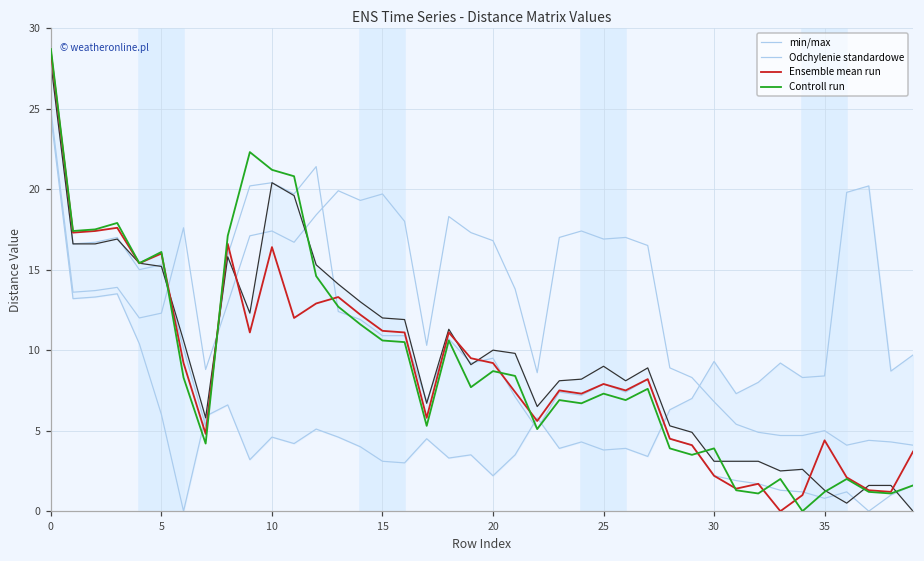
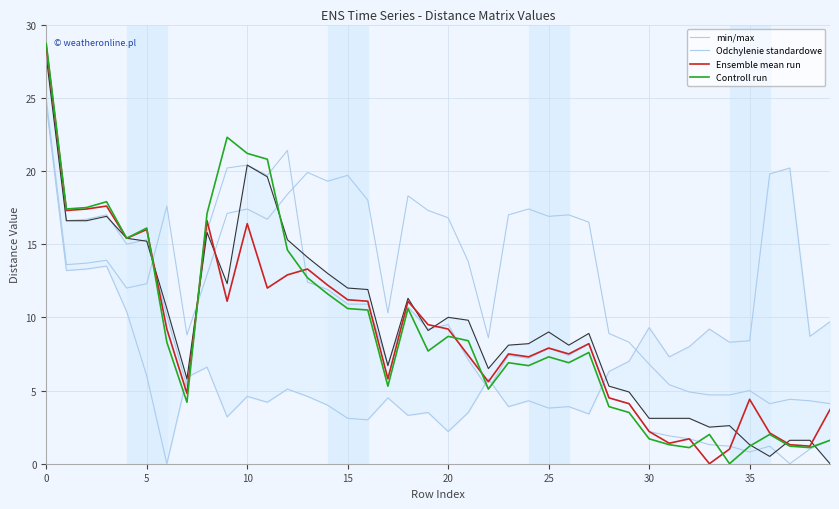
Controll run, 30: 3.9 -> 1.7
